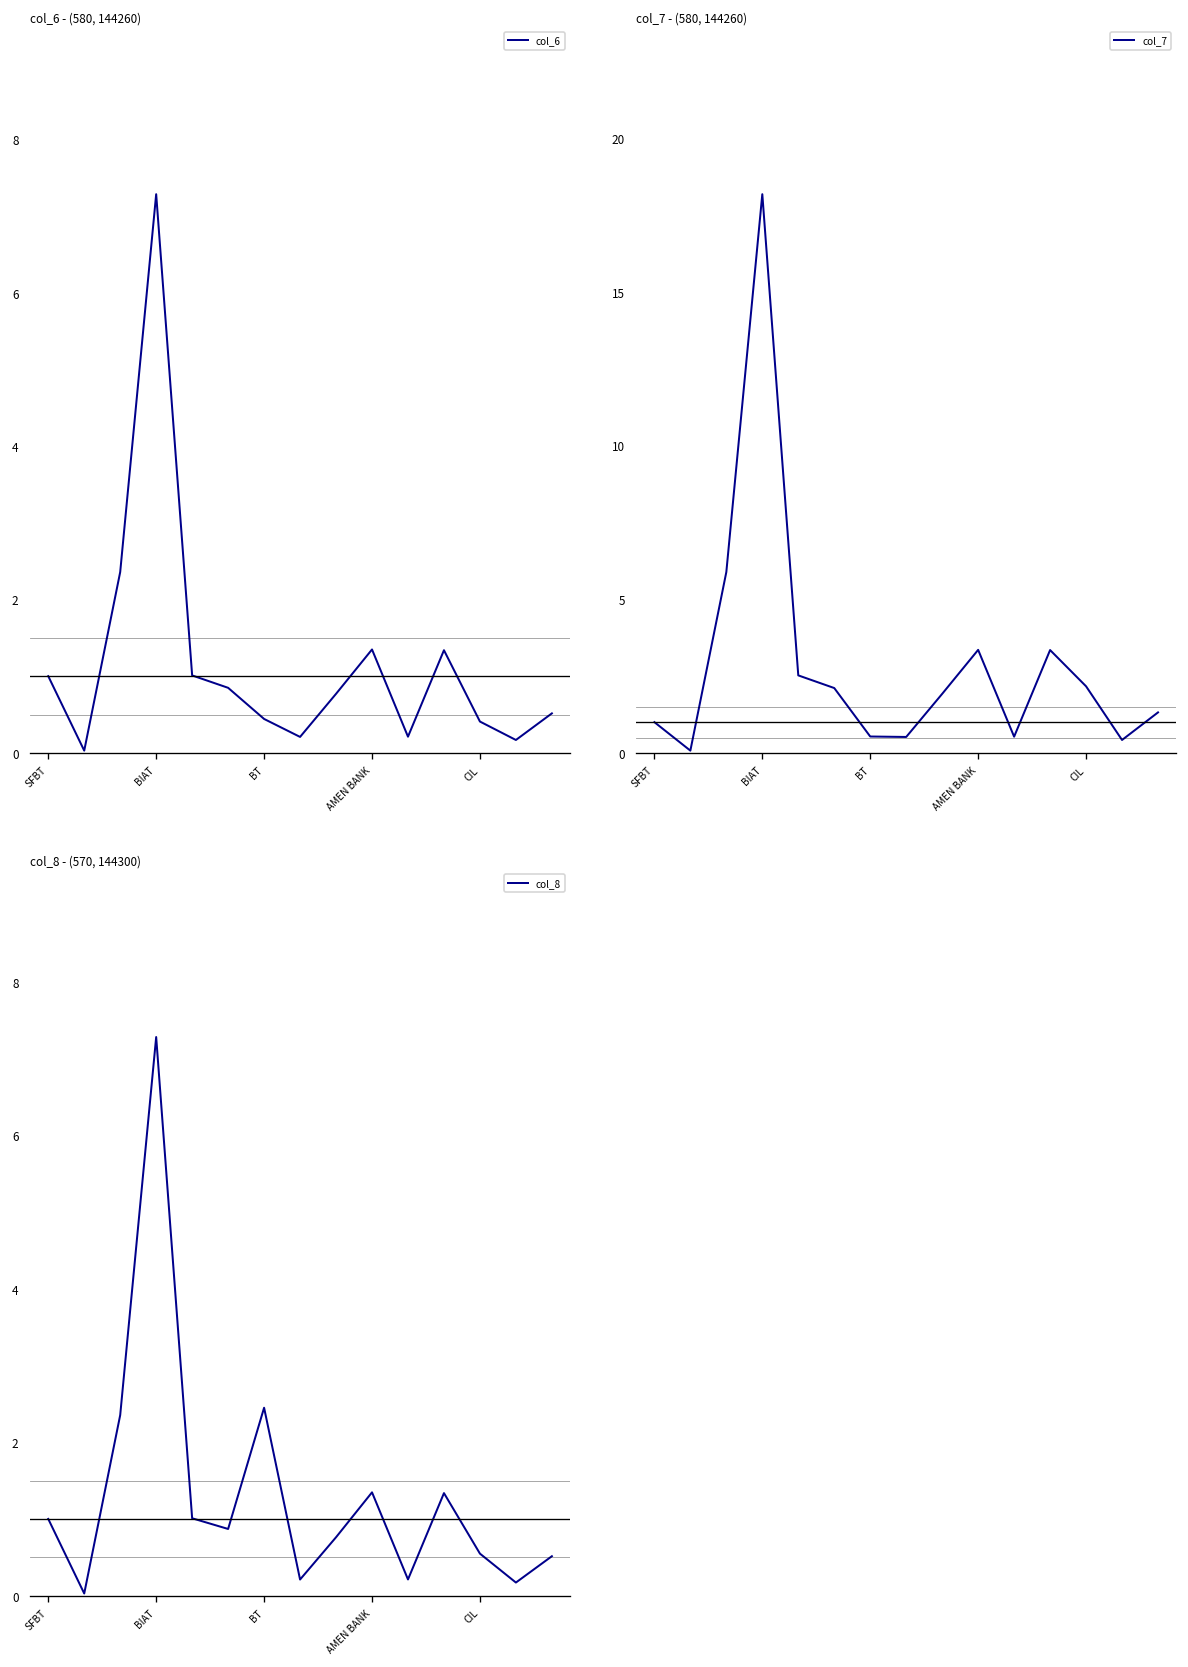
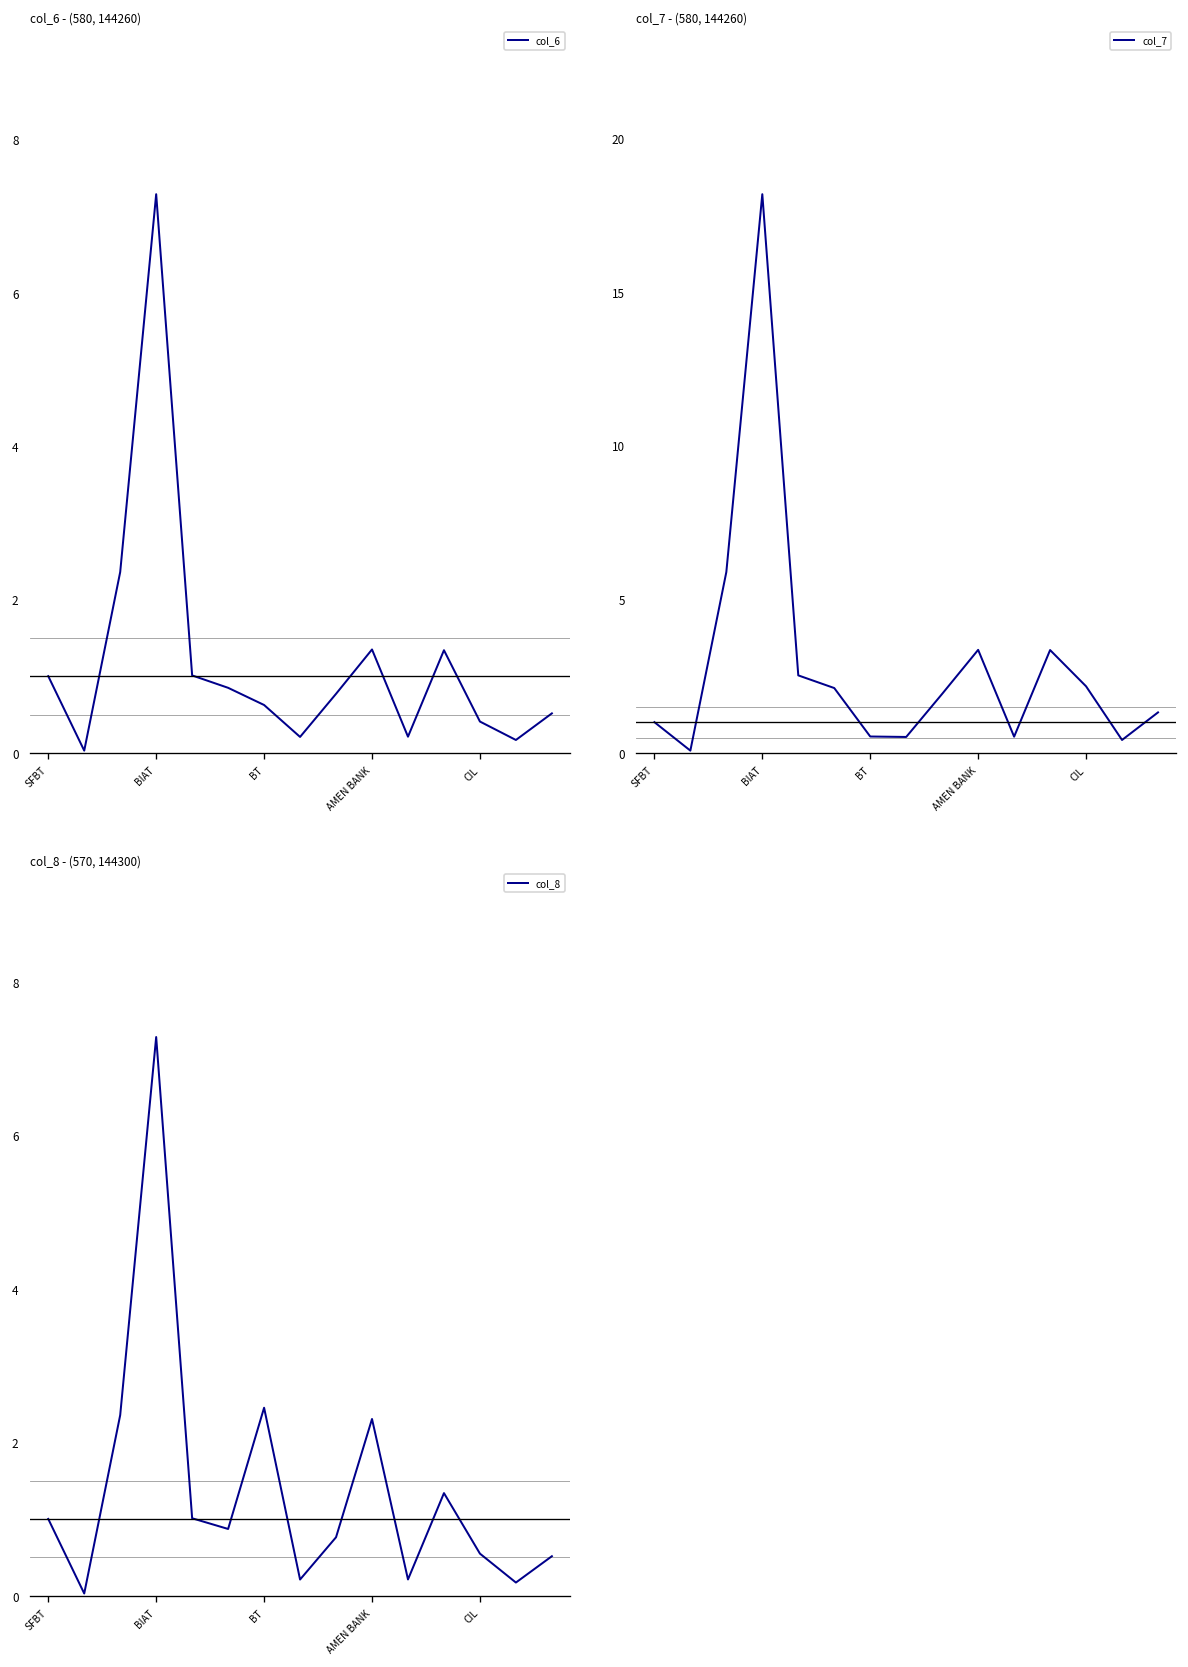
col_6 - (580, 144260), BT: 0.4 -> 0.6
col_8 - (570, 144300), AMEN BANK: 1.3 -> 2.3
